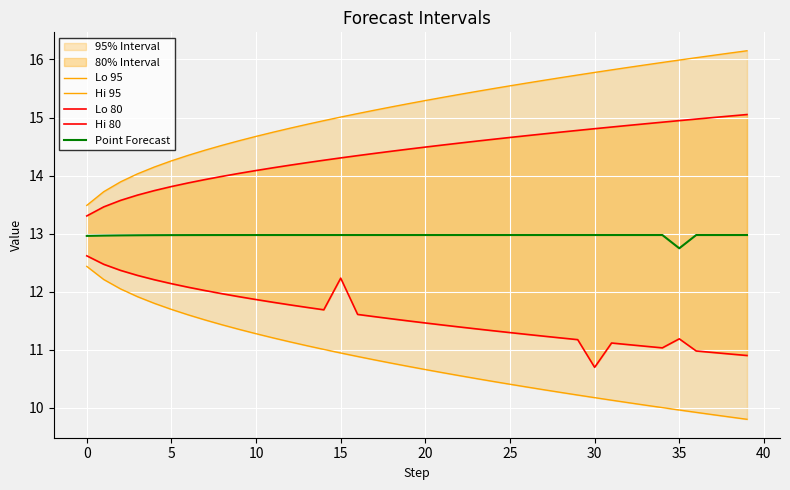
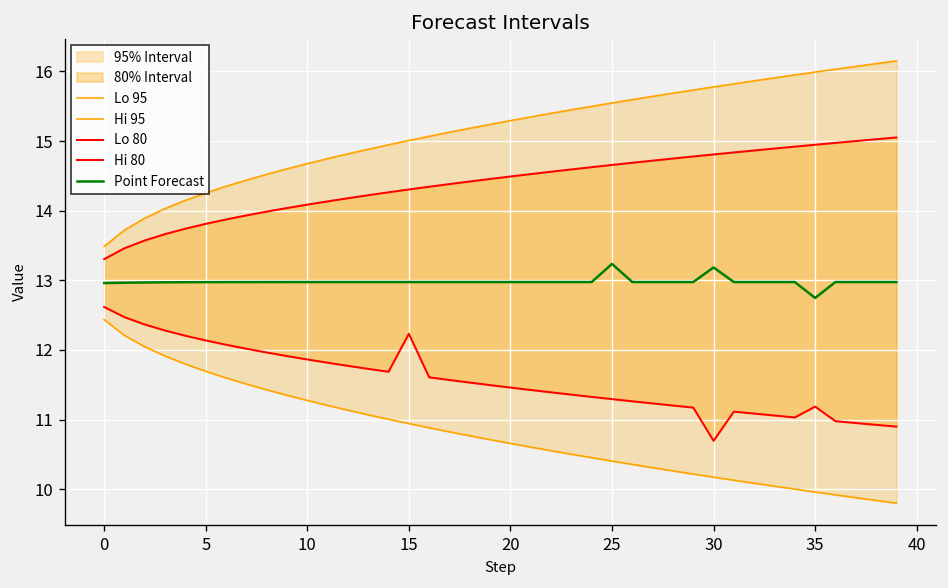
Point Forecast, 25: 13.0 -> 13.2
Point Forecast, 30: 13.0 -> 13.2
